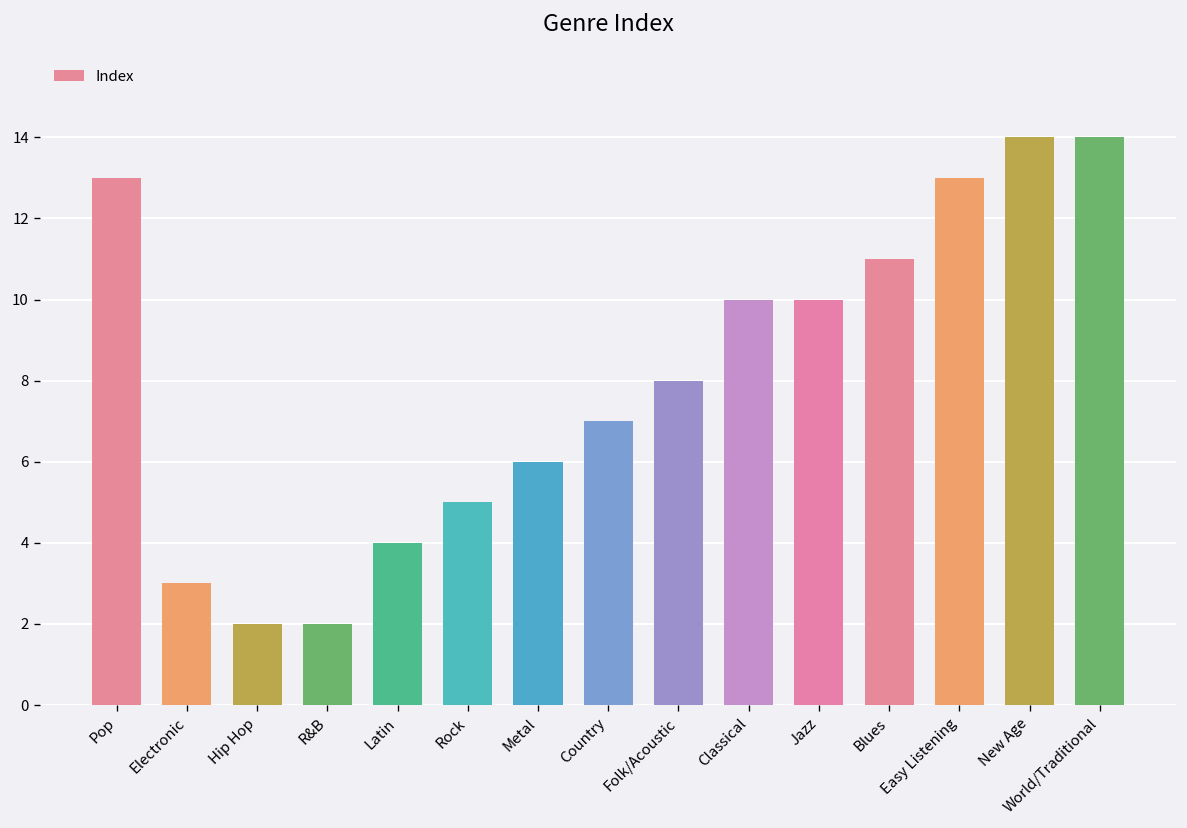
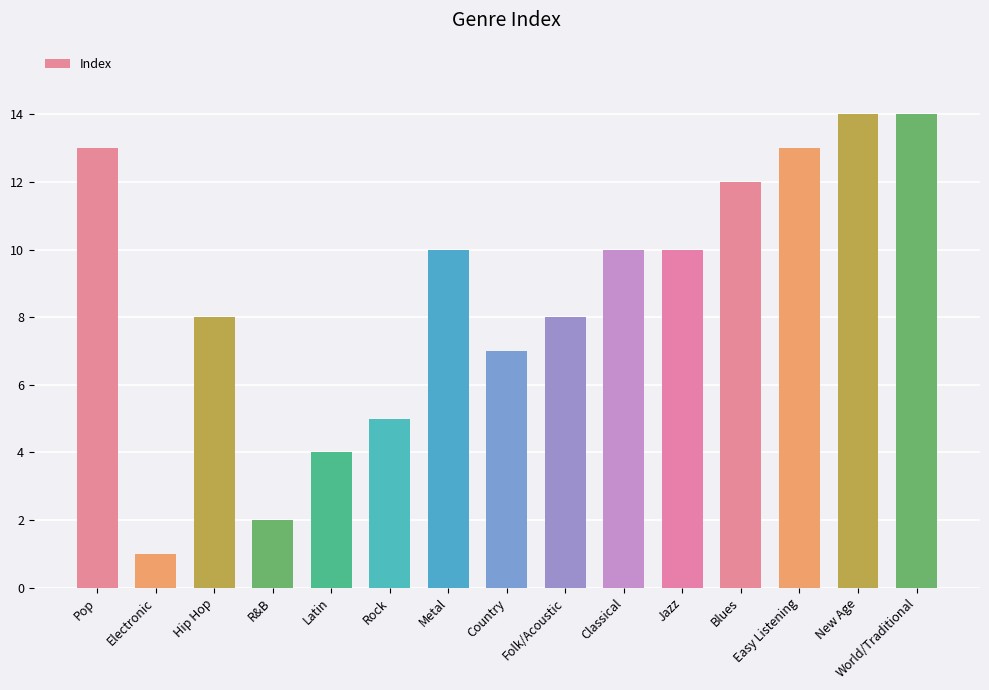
Electronic: 3 -> 1
Hip Hop: 2 -> 8
Metal: 6 -> 10
Blues: 11 -> 12
